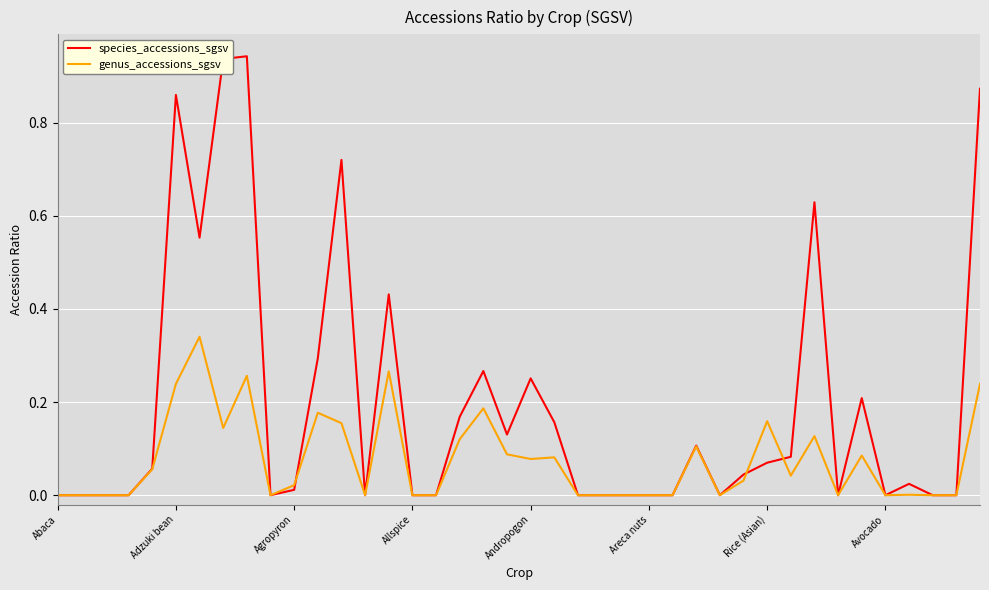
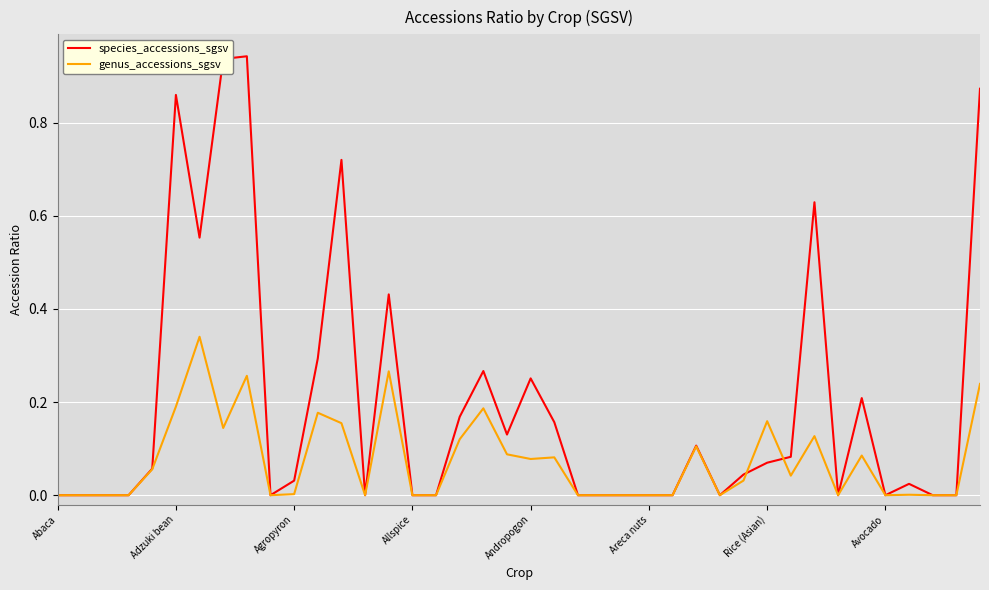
genus_accessions_sgsv, Adzuki bean: 0.24 -> 0.19
species_accessions_sgsv, Agropyron: 0.01 -> 0.03
genus_accessions_sgsv, Agropyron: 0.02 -> 0.00
